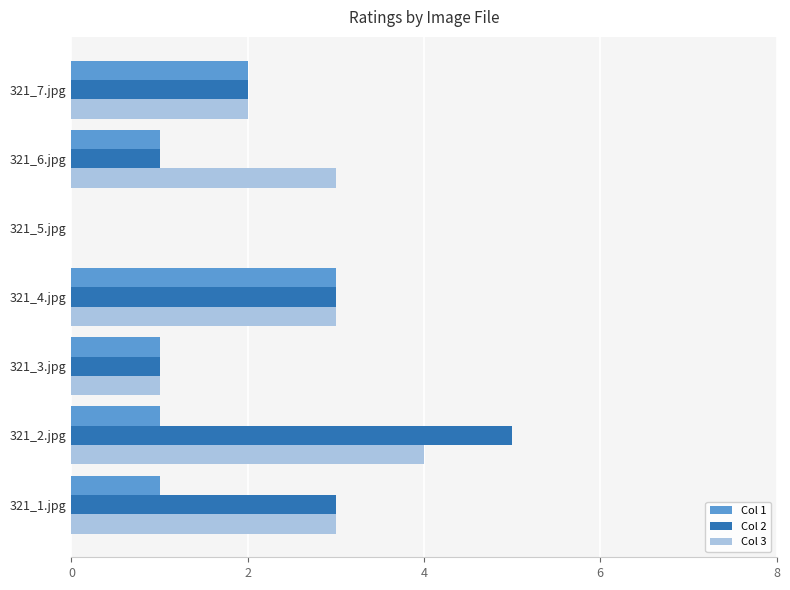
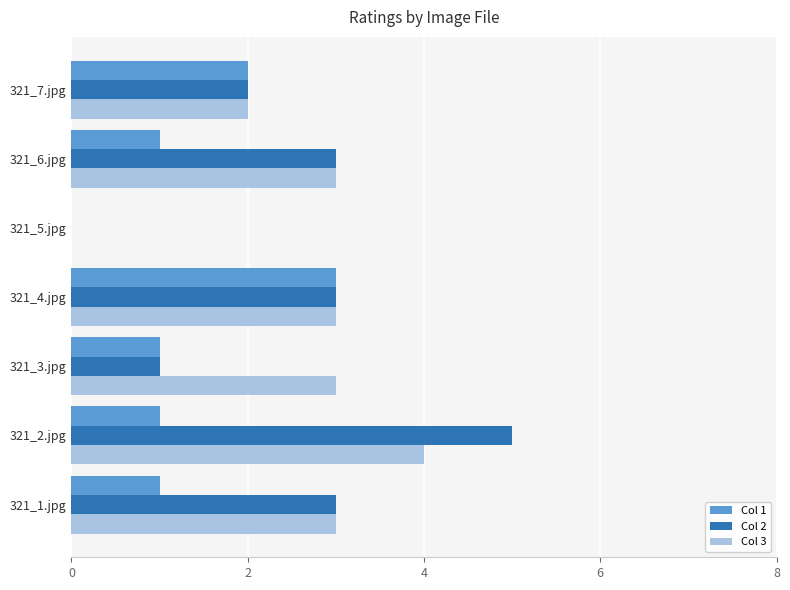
Col 2, 321_6.jpg: 1 -> 3
Col 3, 321_3.jpg: 1 -> 3
